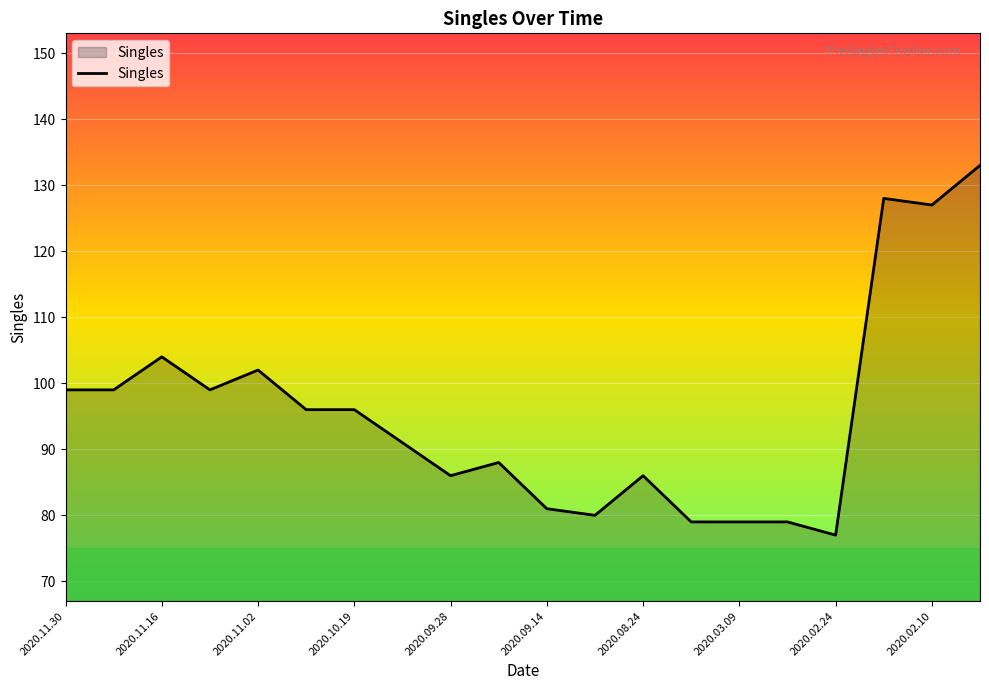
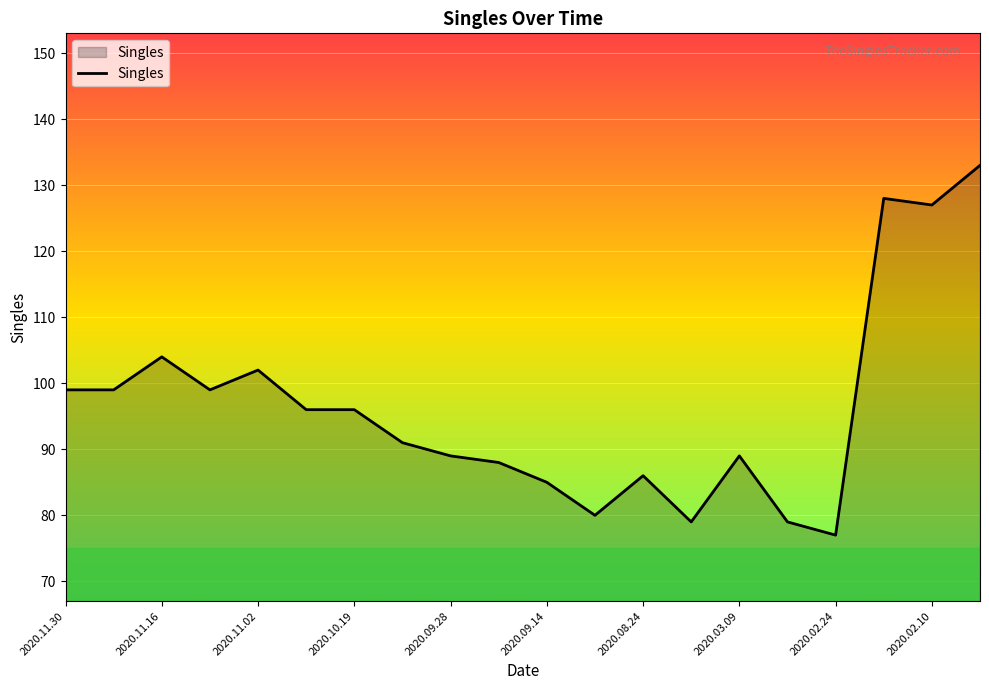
2020.09.28: 86 -> 89
2020.09.14: 81 -> 85
2020.03.09: 79 -> 89
